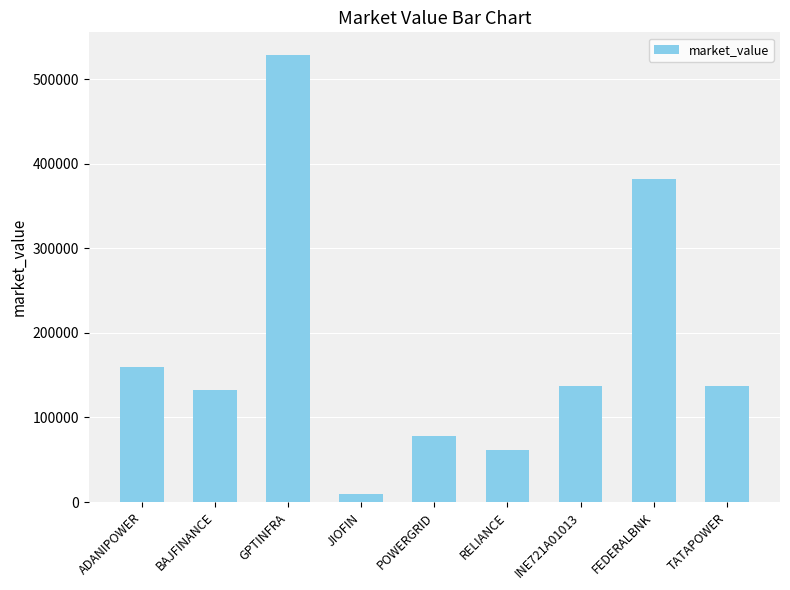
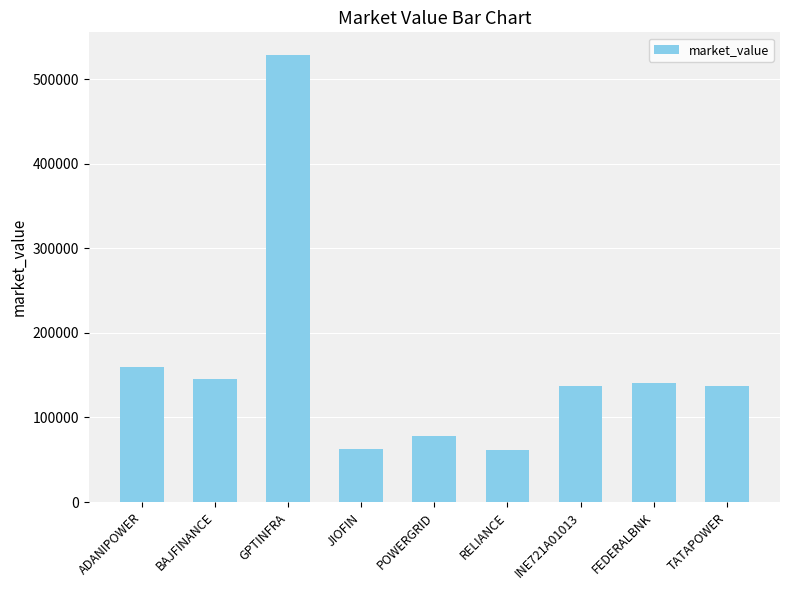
BAJFINANCE: 130000 -> 150000
JIOFIN: 10000 -> 60000
FEDERALBNK: 380000 -> 140000
